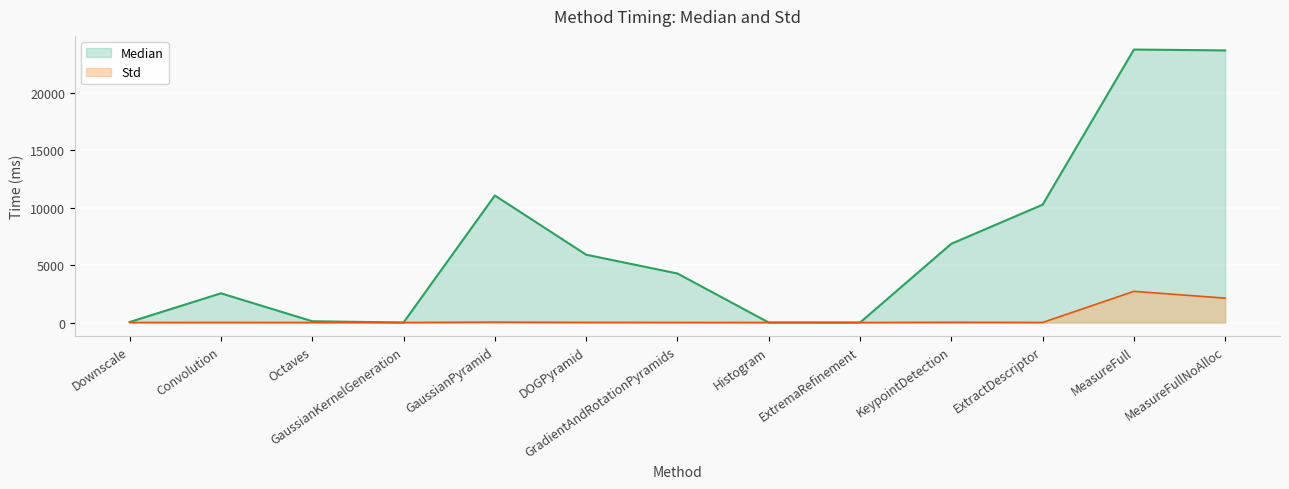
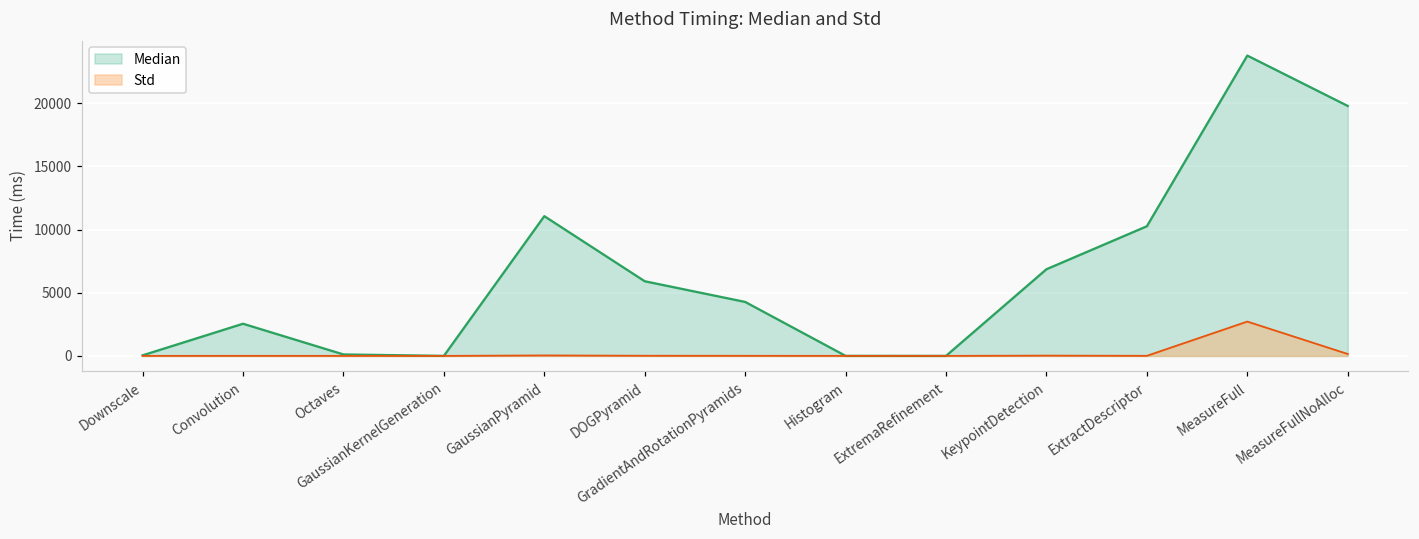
Median, MeasureFullNoAlloc: 23700 -> 19800
Std, MeasureFullNoAlloc: 2100 -> 100
